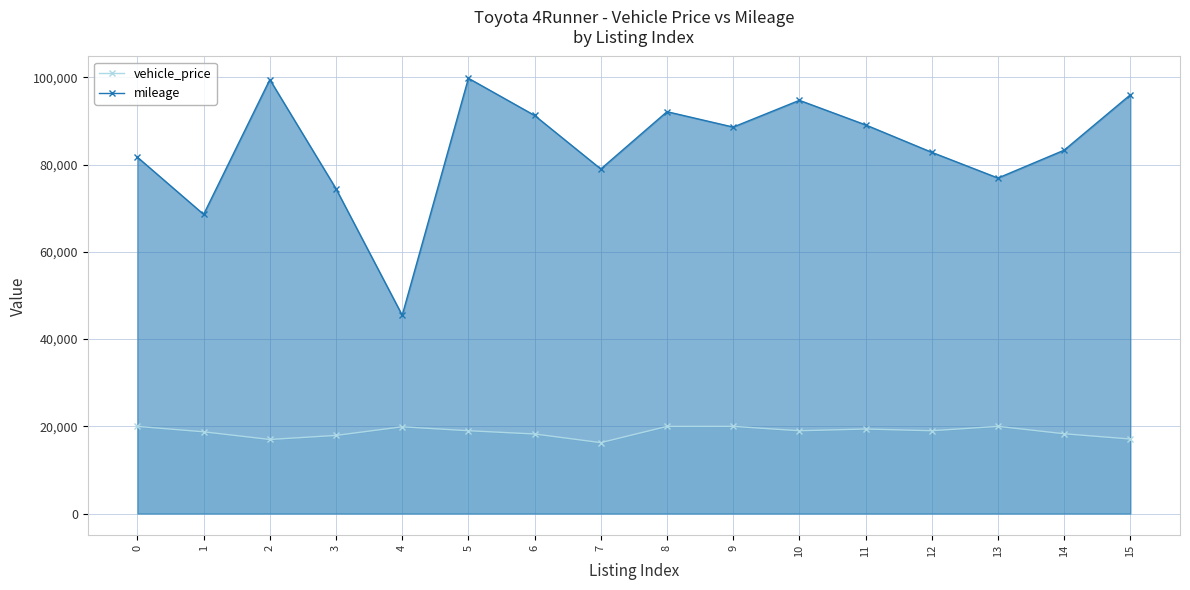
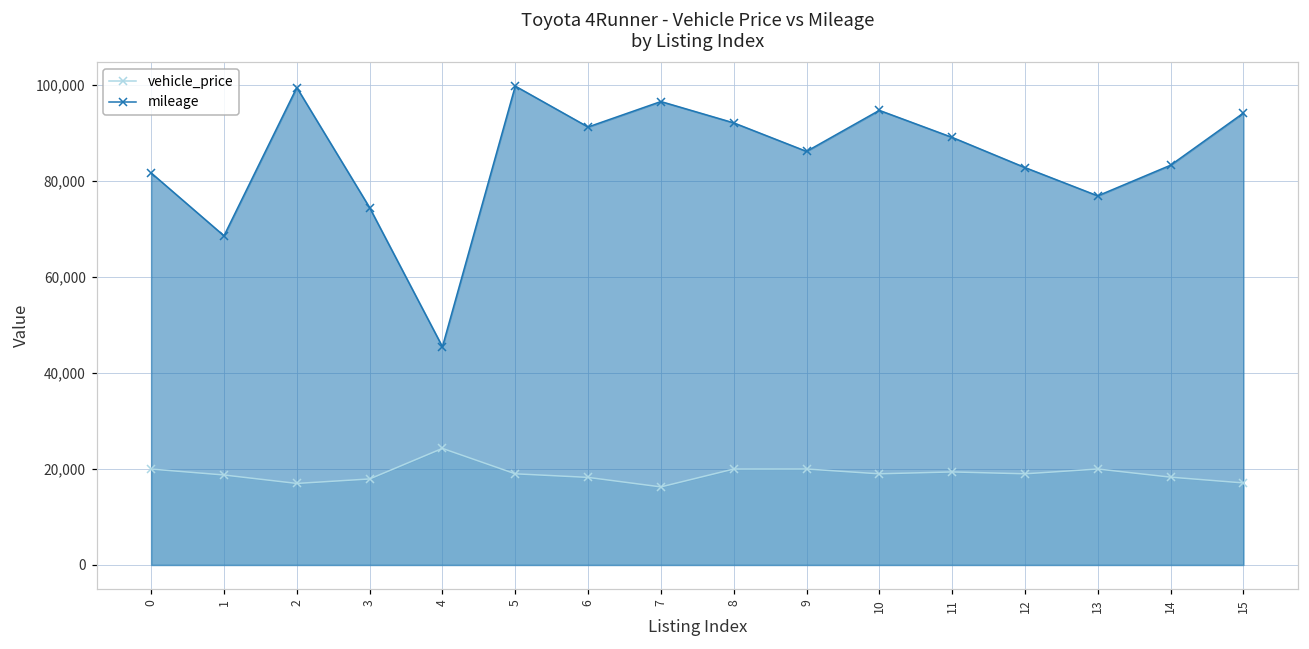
vehicle_price, 4: 20,000 -> 24,000
mileage, 7: 79,000 -> 97,000
mileage, 9: 89,000 -> 86,000
mileage, 15: 96,000 -> 94,000
